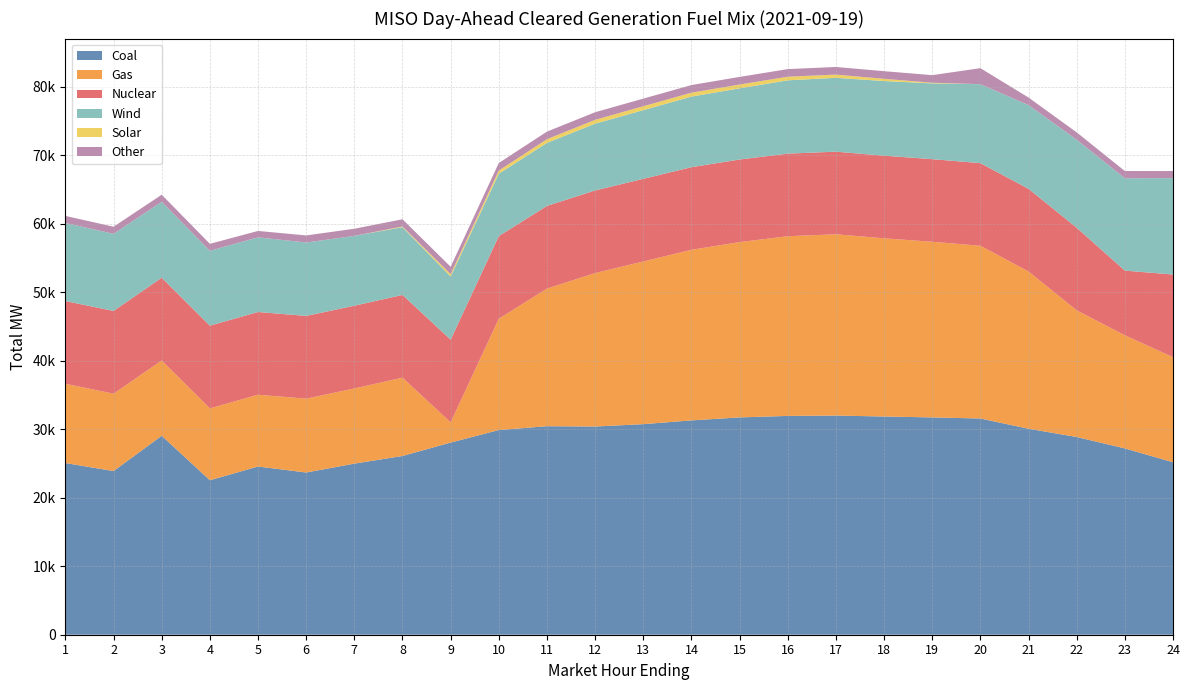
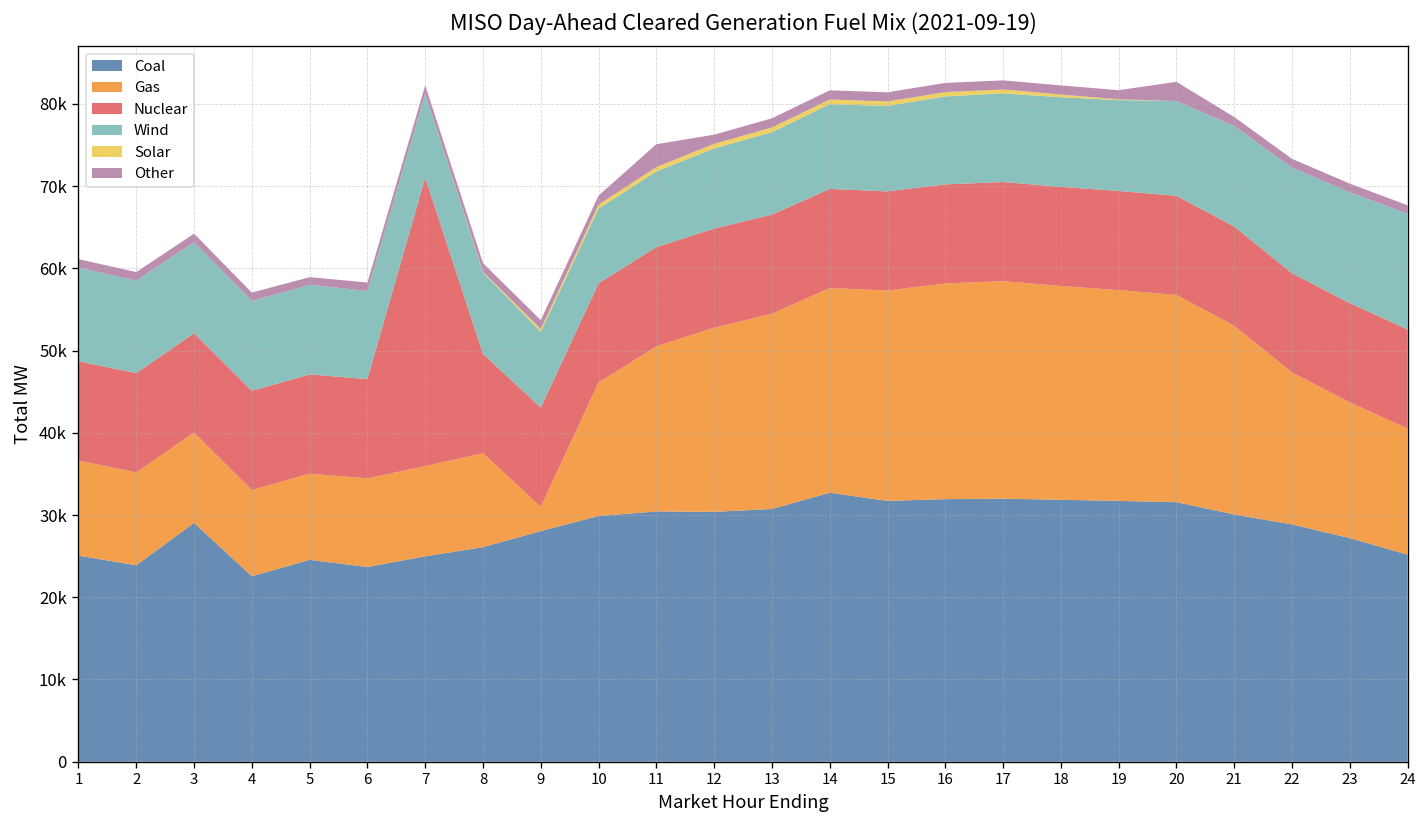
Nuclear, 7: 12000 -> 35000
Other, 11: 1000 -> 3000
Coal, 14: 31000 -> 33000
Nuclear, 23: 9000 -> 12000
